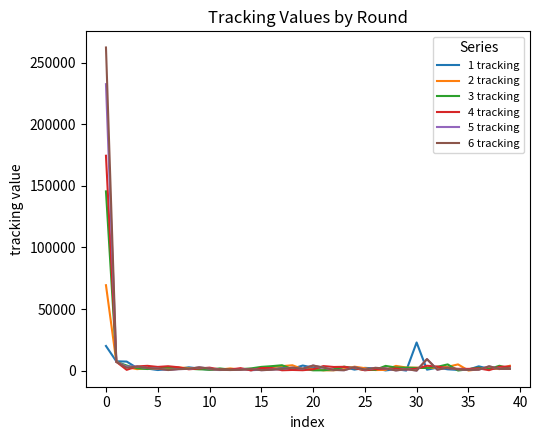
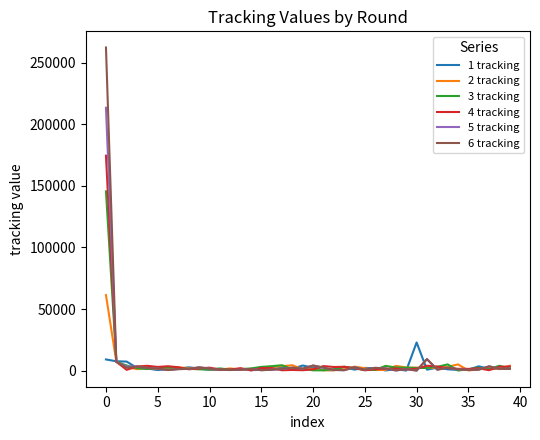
1 tracking, 0: 20000 -> 9000
2 tracking, 0: 69000 -> 61000
5 tracking, 0: 233000 -> 213000
